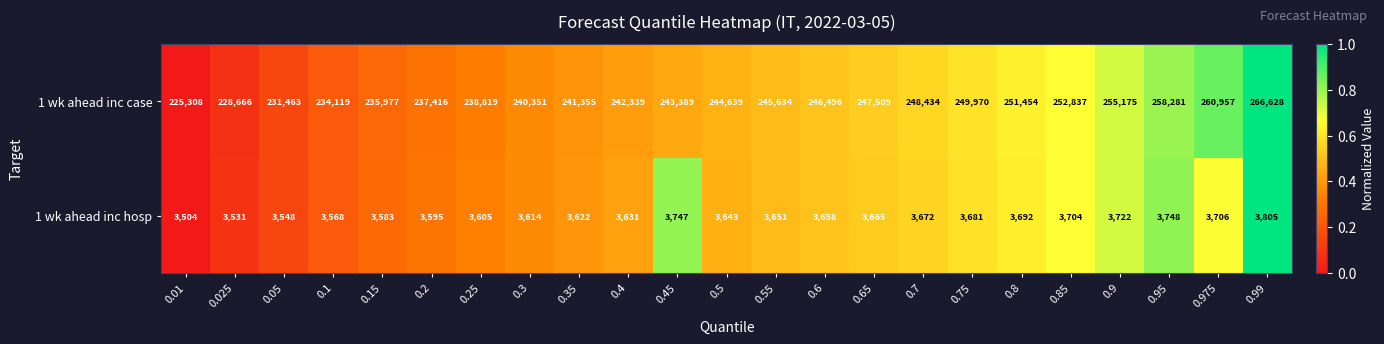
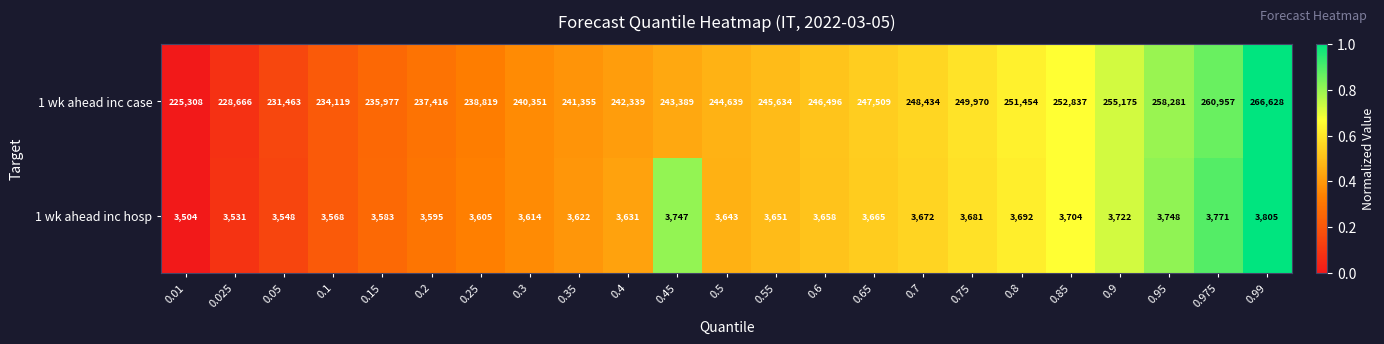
1 wk ahead inc hosp, 0.975: 3,706 -> 3,771
